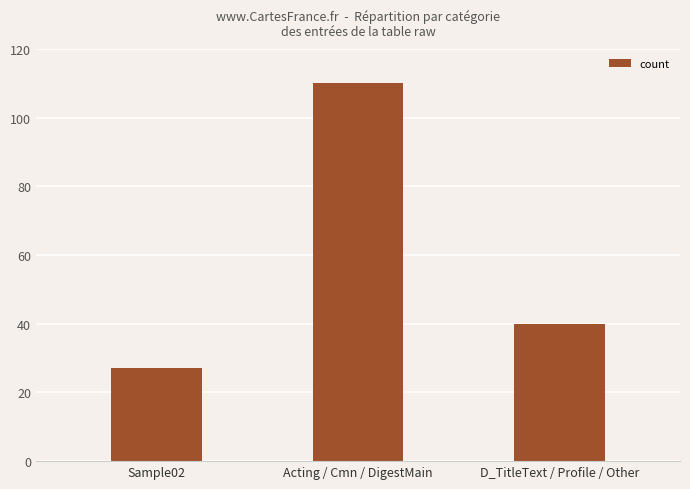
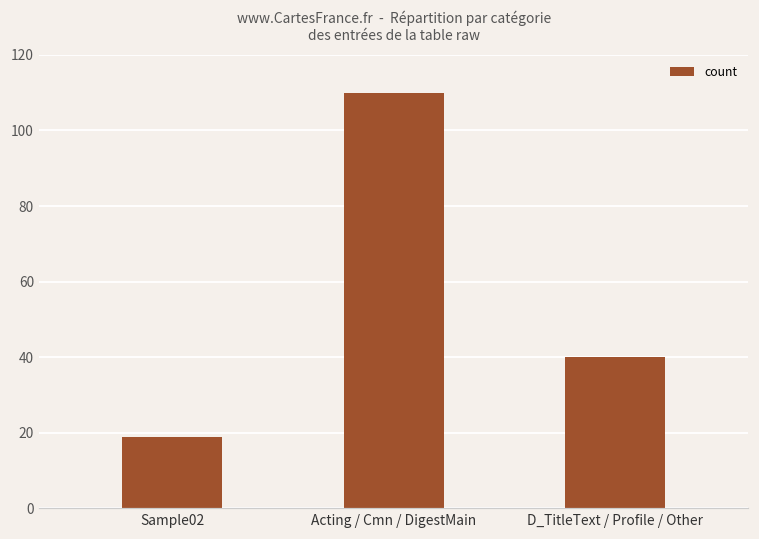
Sample02: 27 -> 19
